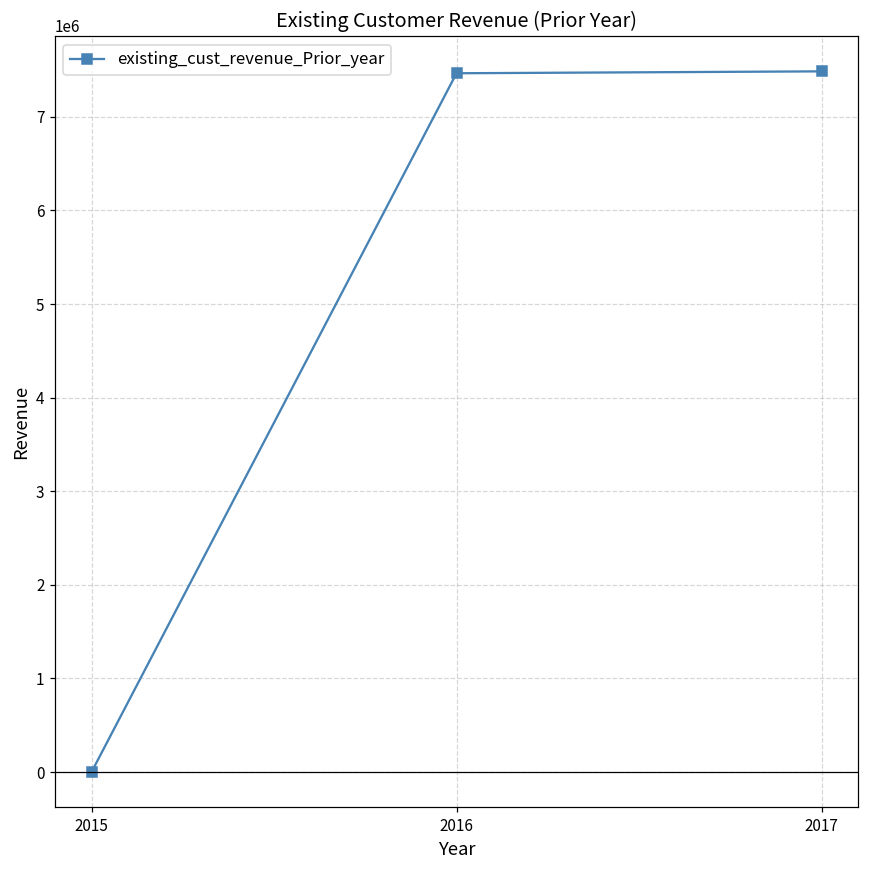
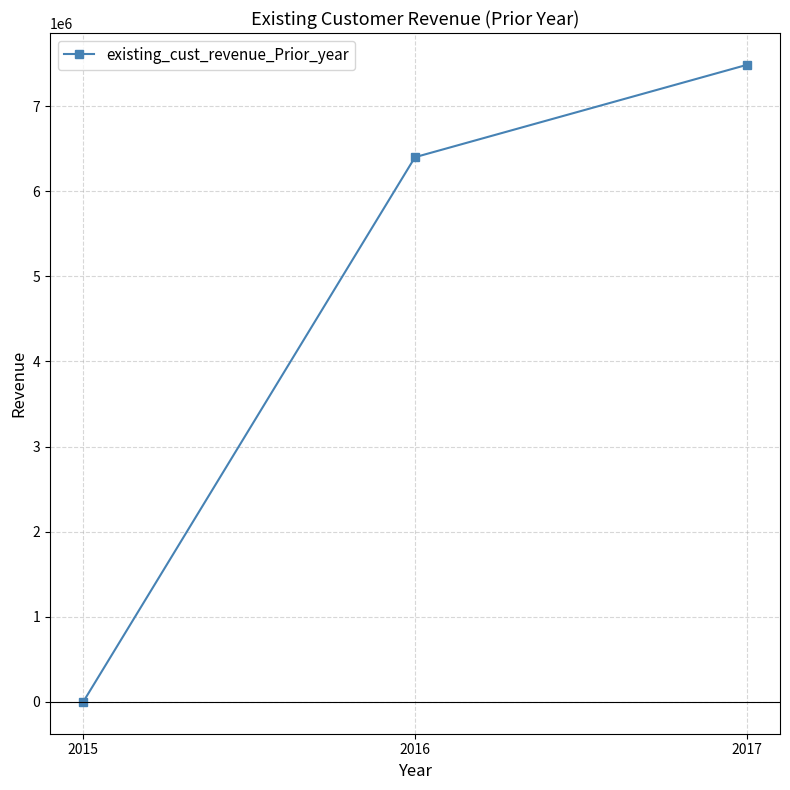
2016: 7500000 -> 6400000
